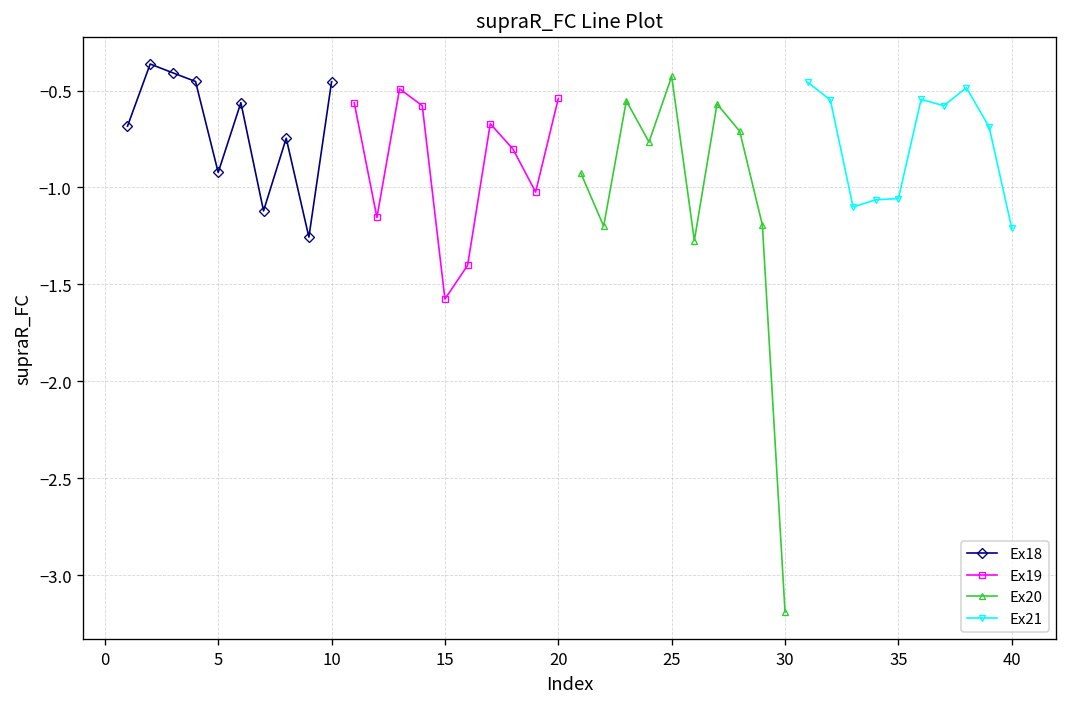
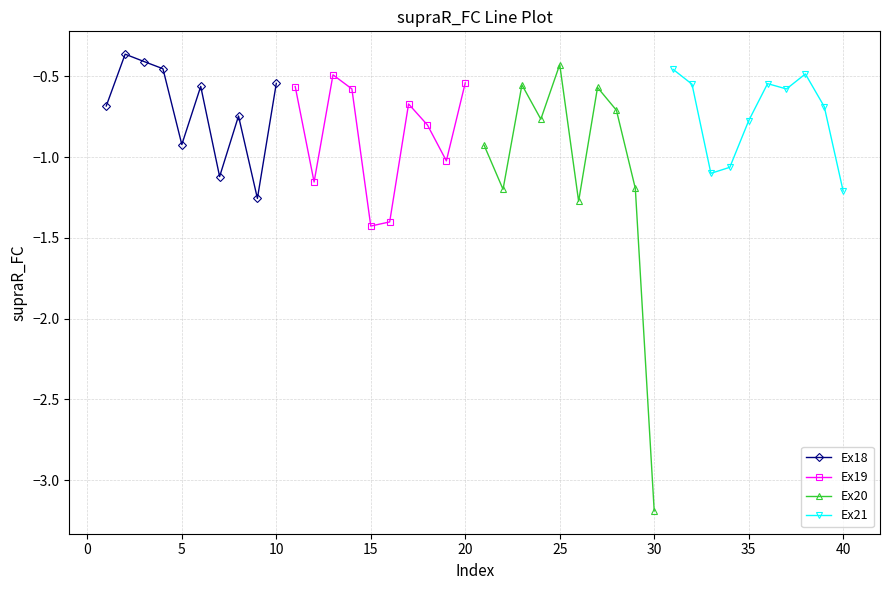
Ex18, 10: -0.45 -> -0.54
Ex19, 15: -1.58 -> -1.43
Ex21, 35: -1.06 -> -0.78
